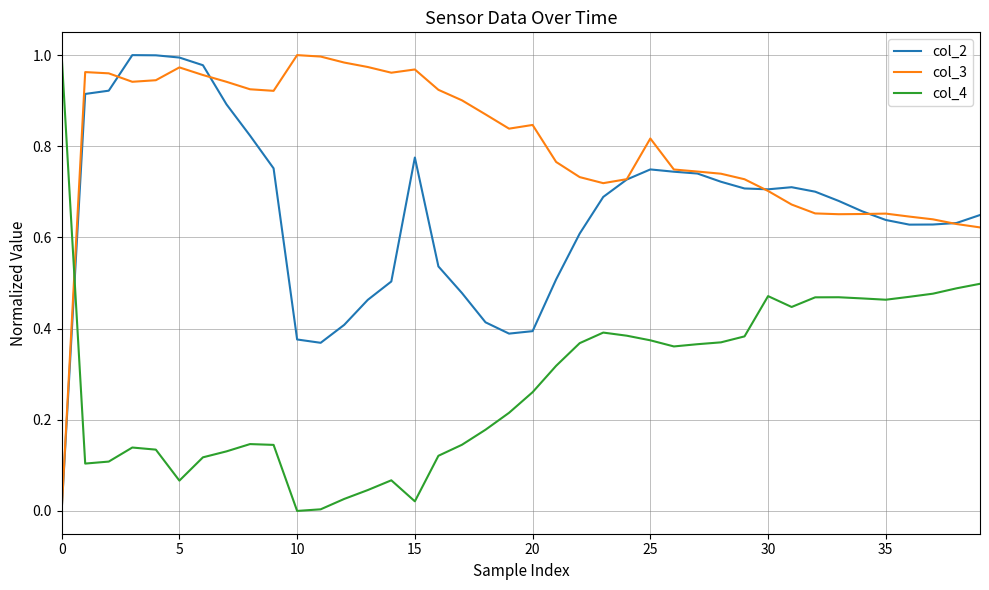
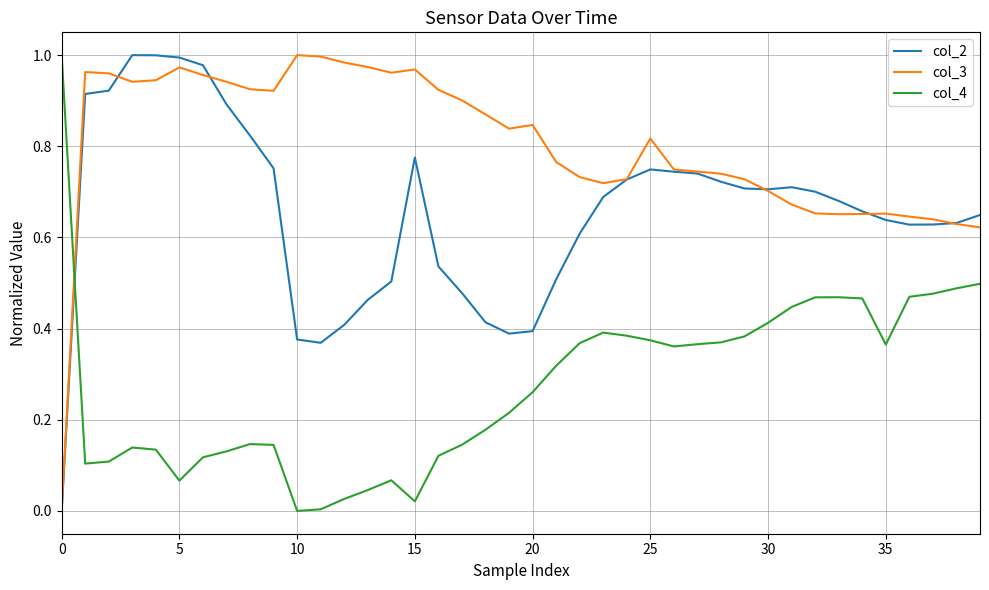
col_4, 30: 0.47 -> 0.41
col_4, 35: 0.46 -> 0.37
